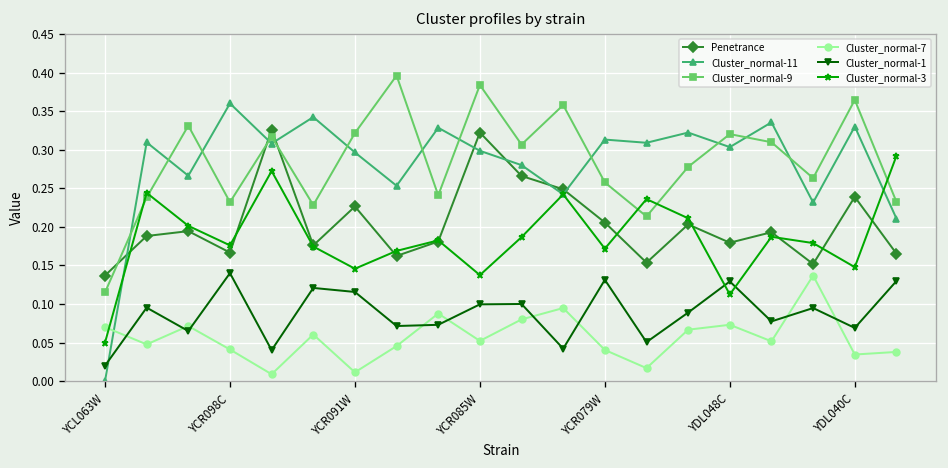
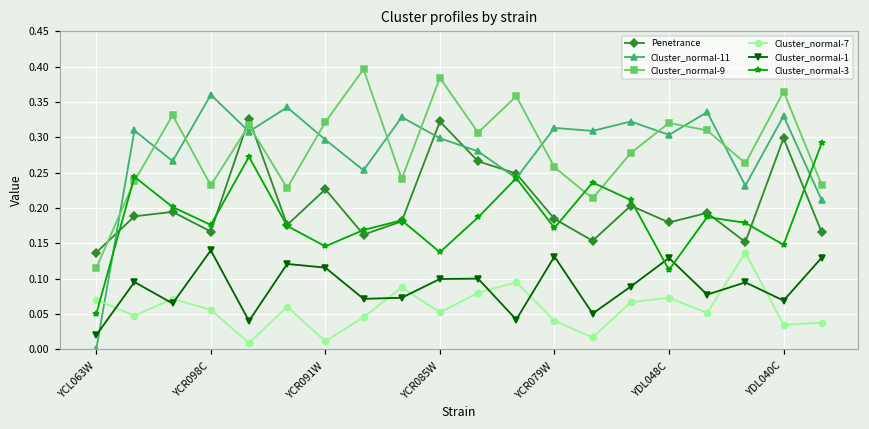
Cluster_normal-7, YCR098C: 0.04 -> 0.06
Penetrance, YCR079W: 0.21 -> 0.18
Penetrance, YDL040C: 0.24 -> 0.30
